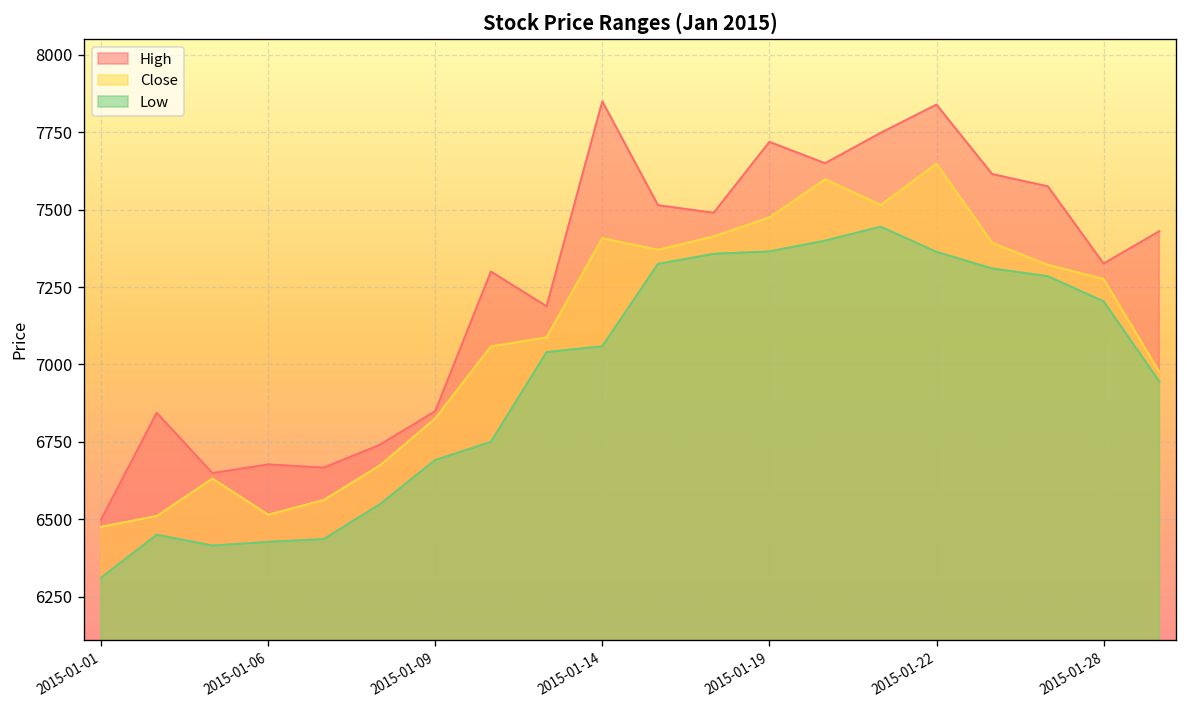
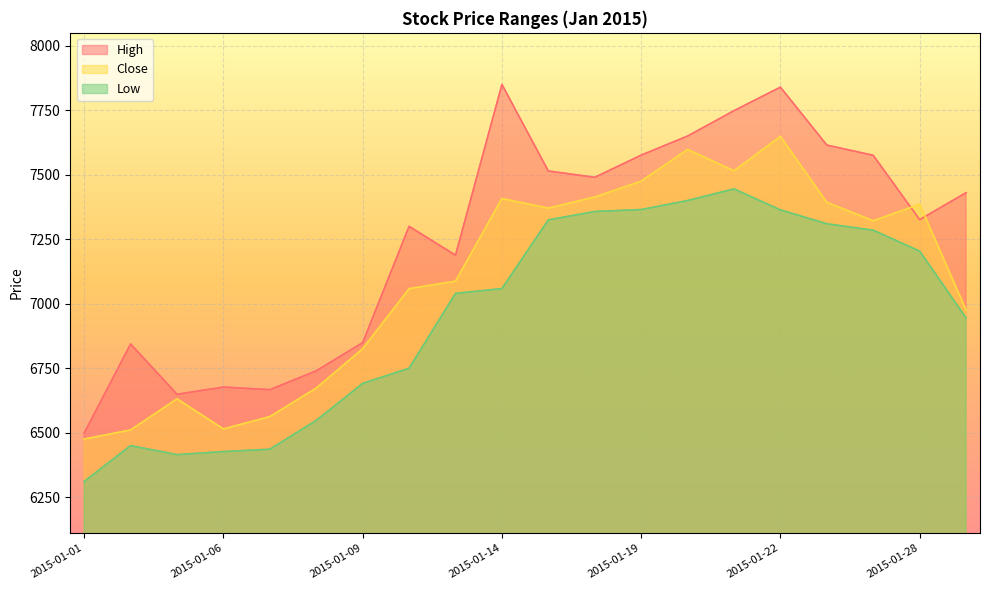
High, 2015-01-19: 7720 -> 7580
Close, 2015-01-28: 7280 -> 7390
